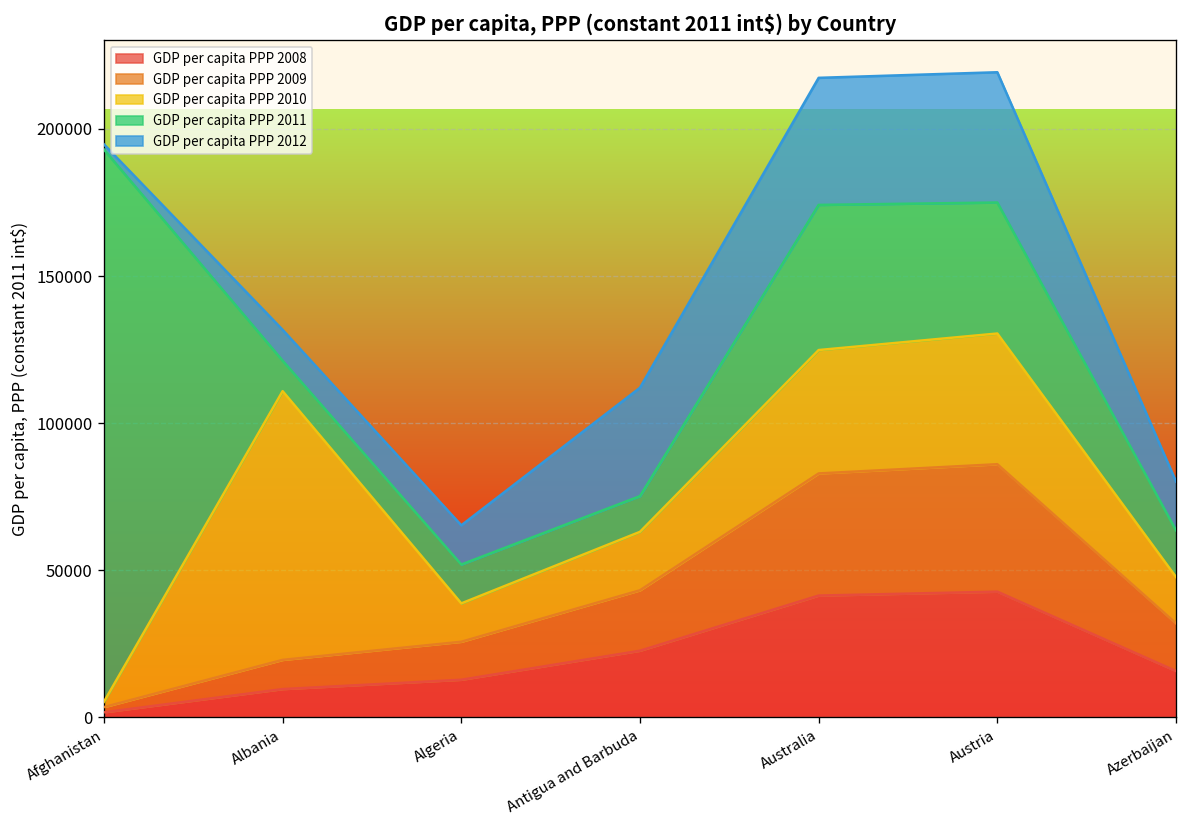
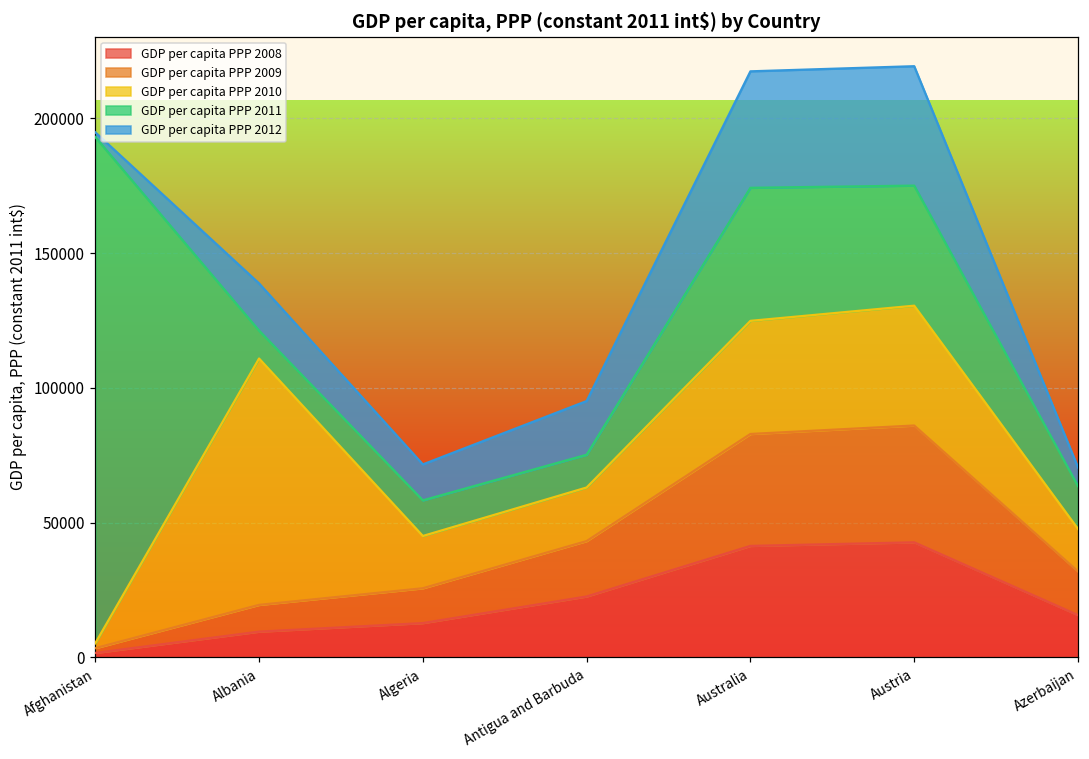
GDP per capita PPP 2012, Albania: 10000 -> 17000
GDP per capita PPP 2010, Algeria: 13000 -> 19000
GDP per capita PPP 2012, Antigua and Barbuda: 37000 -> 20000
GDP per capita PPP 2012, Azerbaijan: 17000 -> 7000
